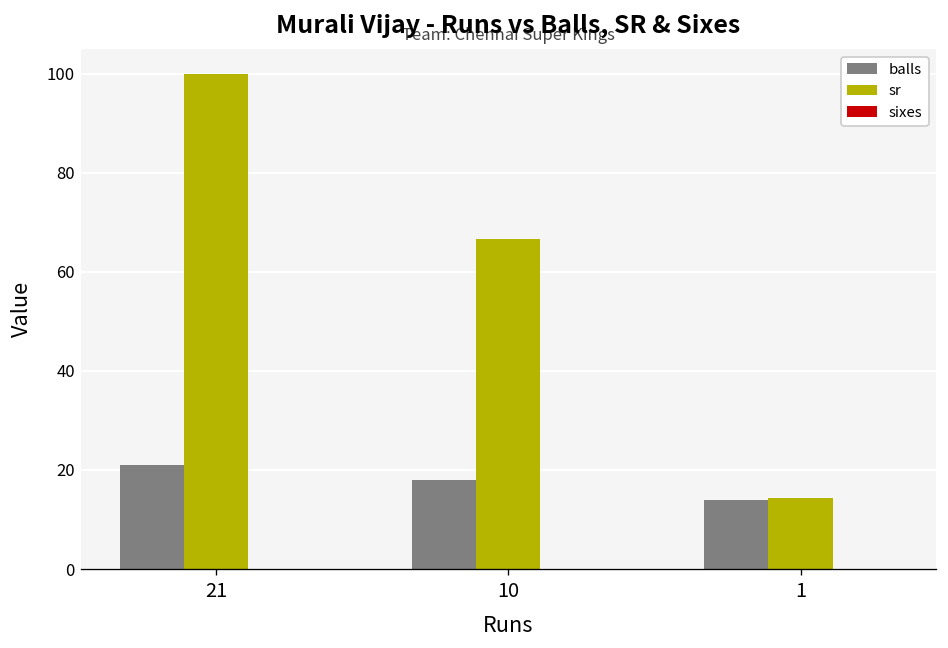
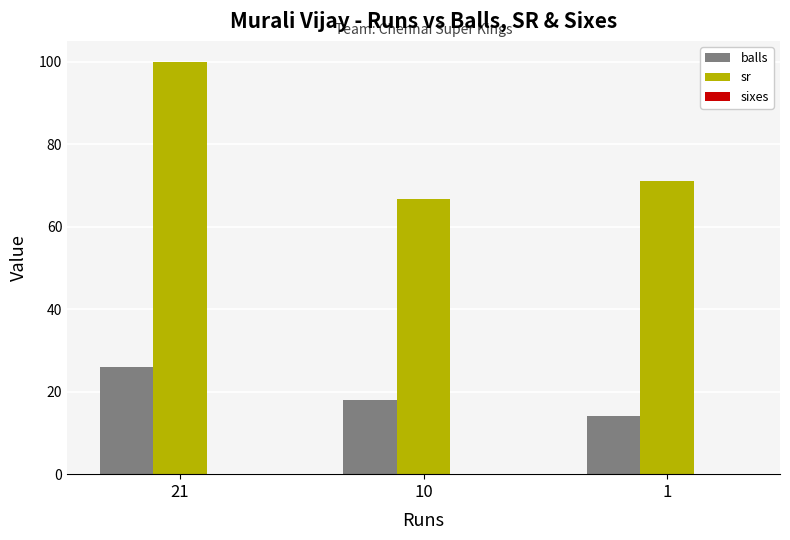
balls, 21: 21 -> 26
sr, 1: 14 -> 71
